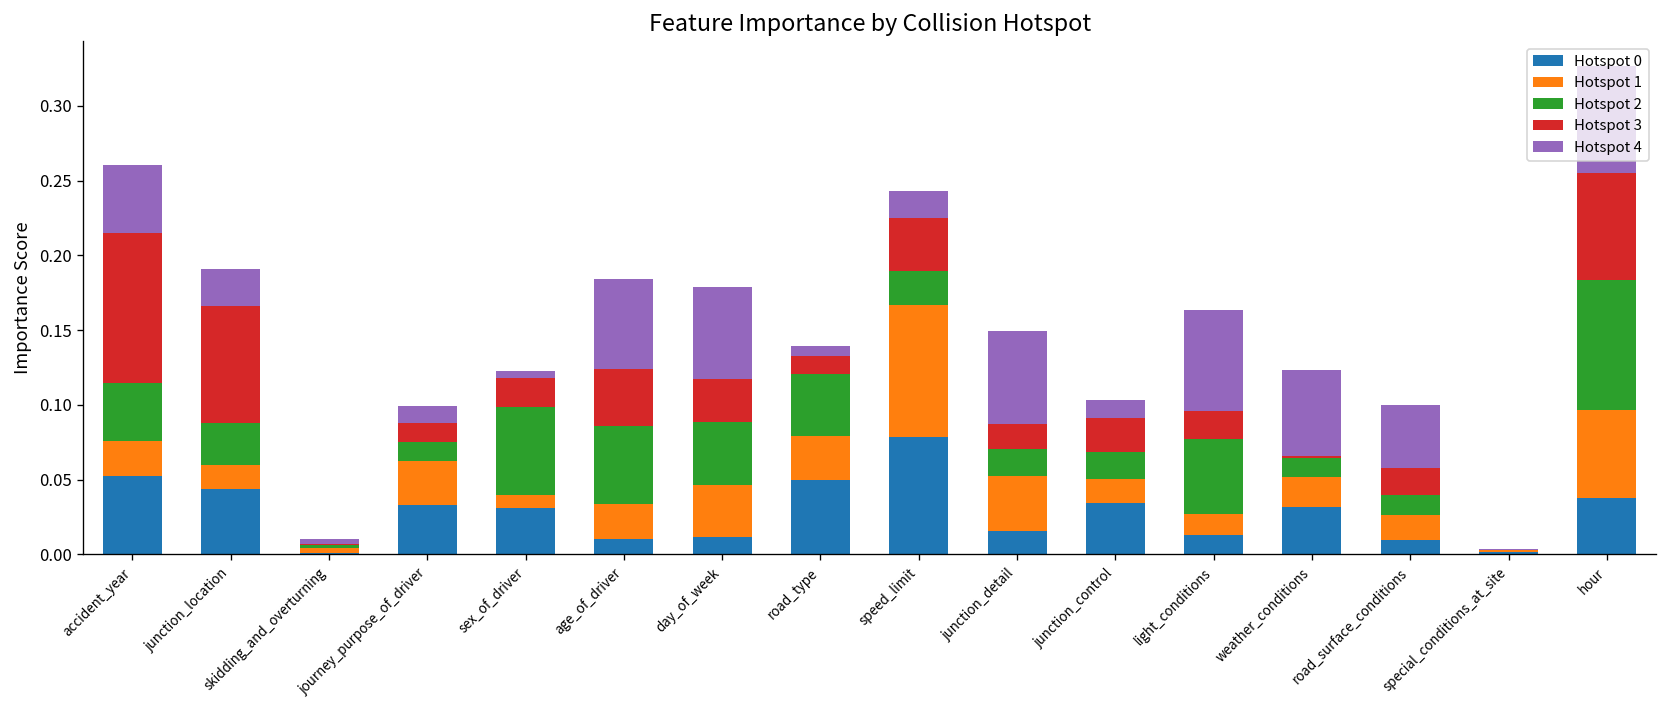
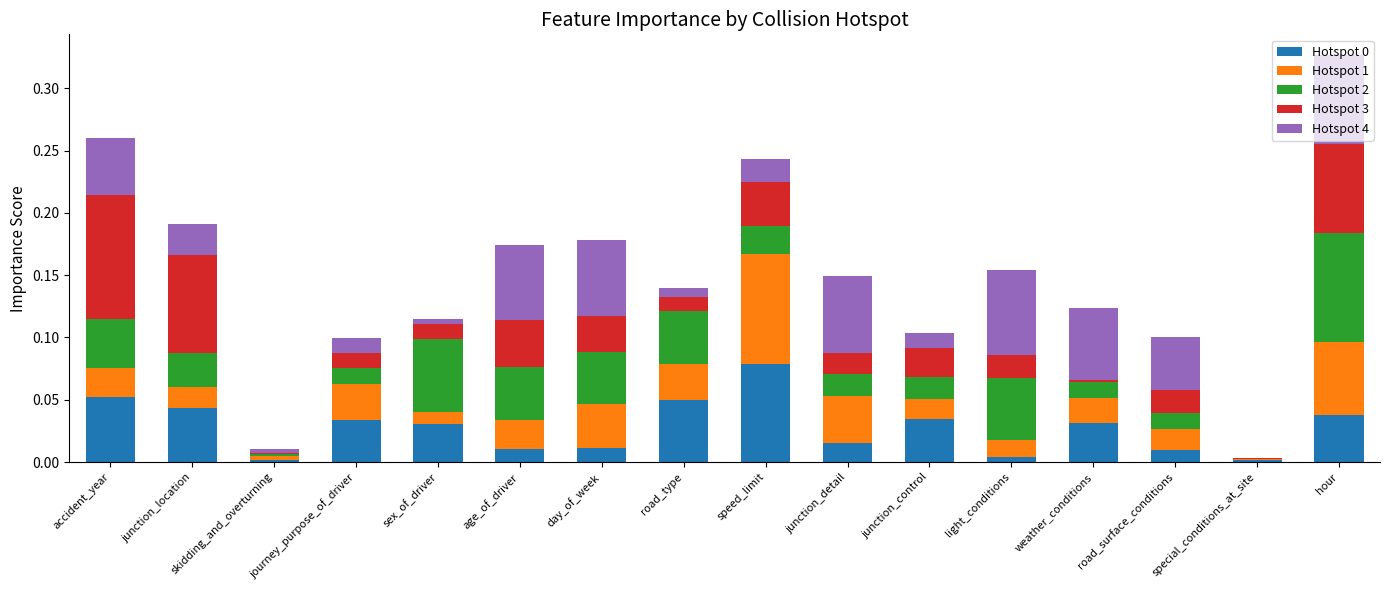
Hotspot 3, sex_of_driver: 0.020 -> 0.012
Hotspot 2, age_of_driver: 0.052 -> 0.043
Hotspot 0, light_conditions: 0.013 -> 0.004
